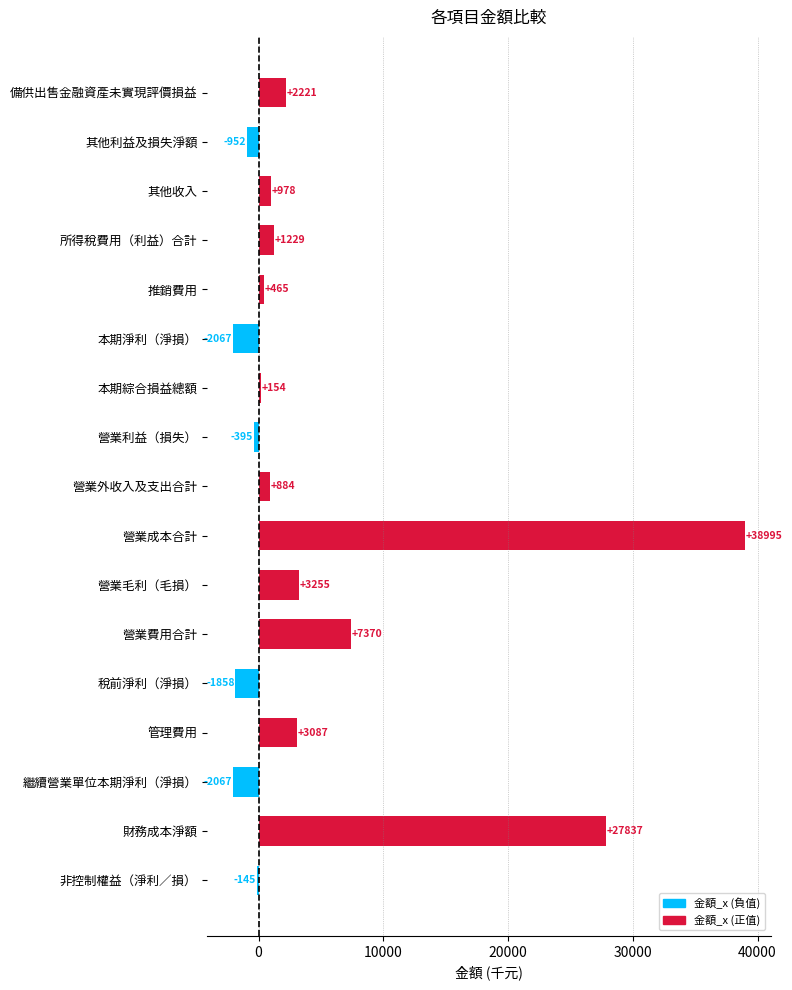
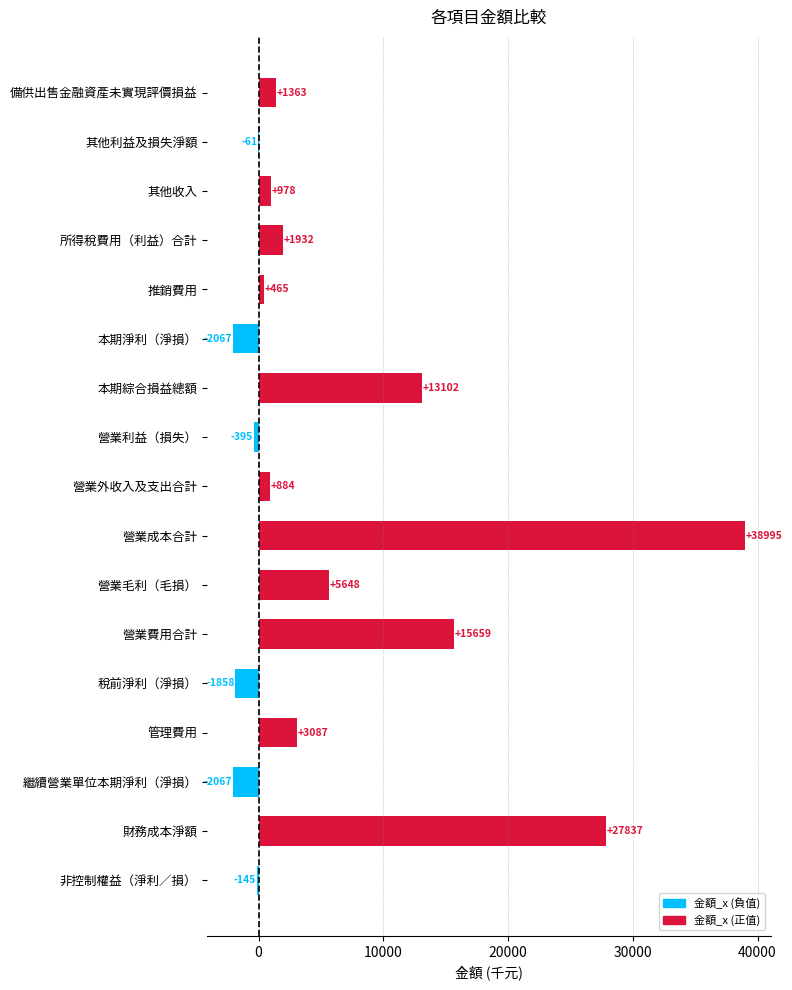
備供出售金融資產未實現評價損益: +2221 -> +1363
其他利益及損失淨額: -952 -> -61
所得稅費用（利益）合計: +1229 -> +1932
本期綜合損益總額: +154 -> +13102
營業毛利（毛損）: +3255 -> +5648
營業費用合計: +7370 -> +15659
